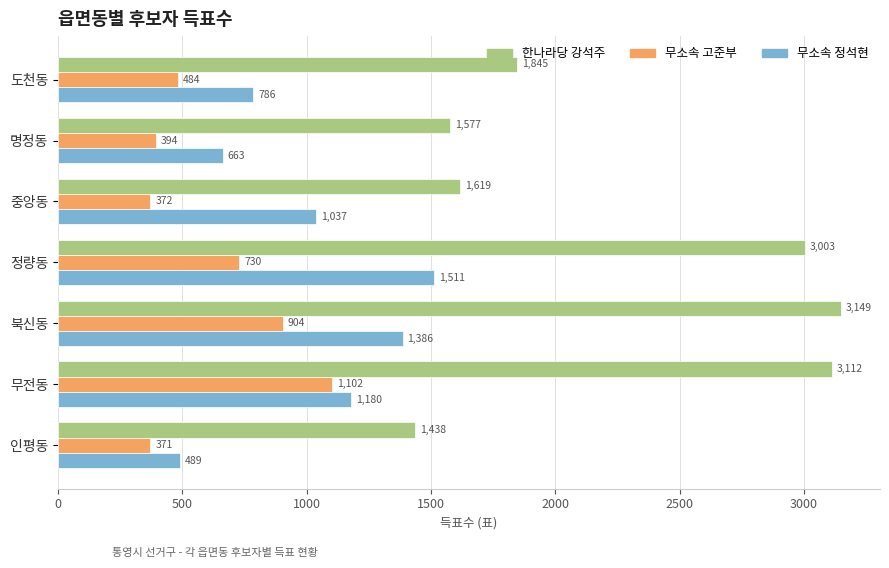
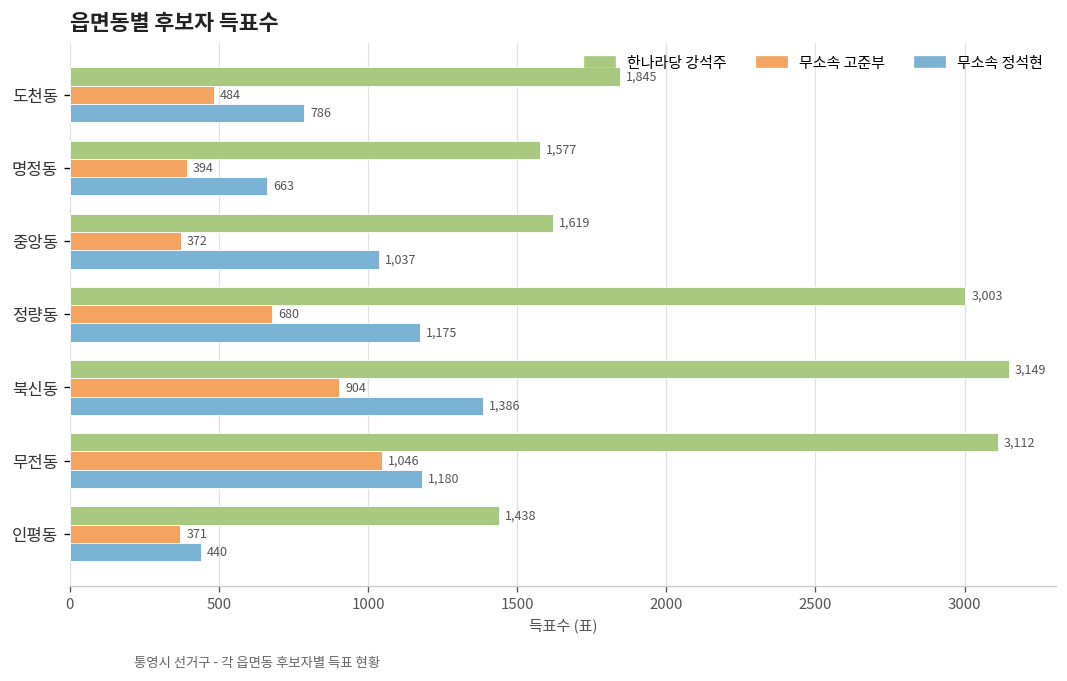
무소속 고준부, 정량동: 730 -> 680
무소속 정석현, 정량동: 1,511 -> 1,175
무소속 고준부, 무전동: 1,102 -> 1,046
무소속 정석현, 인평동: 489 -> 440
